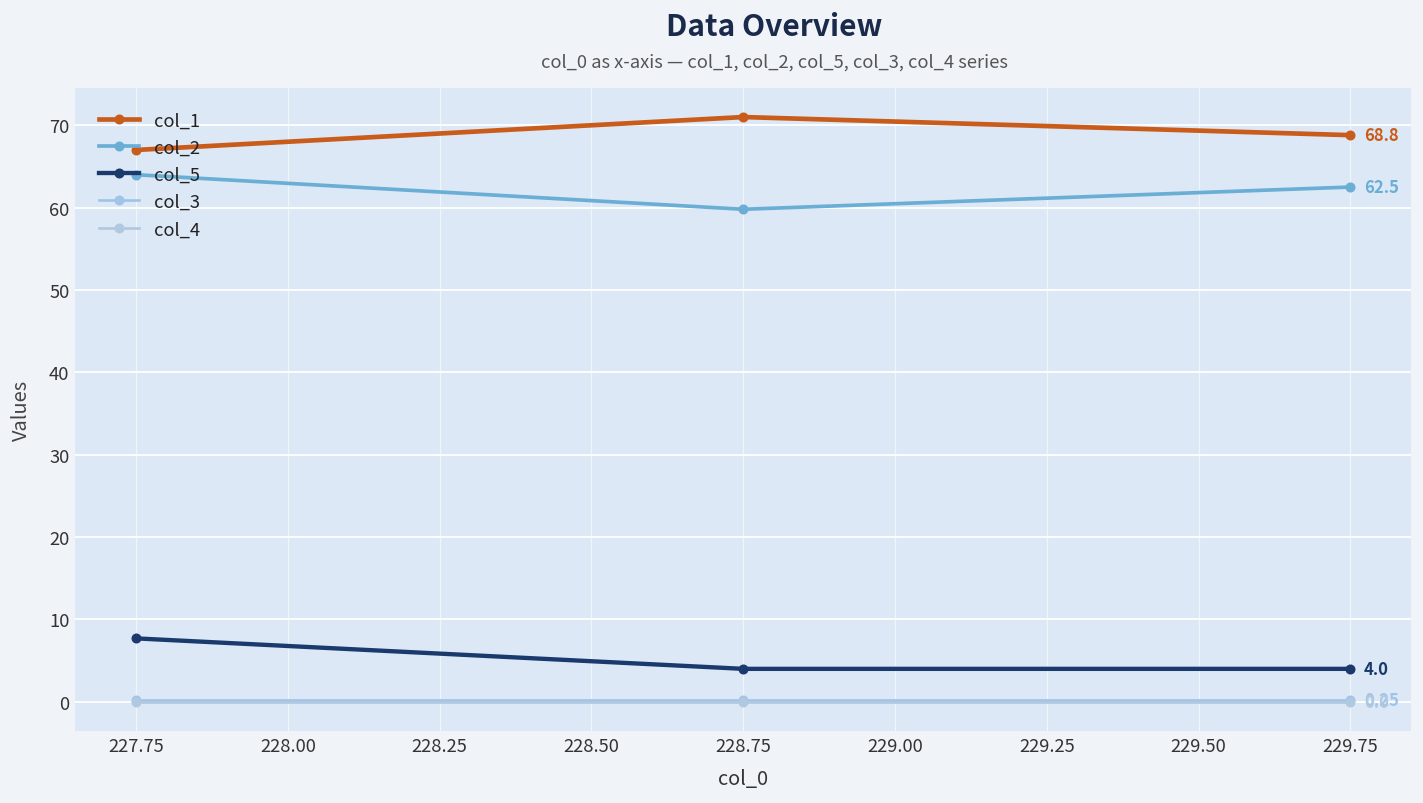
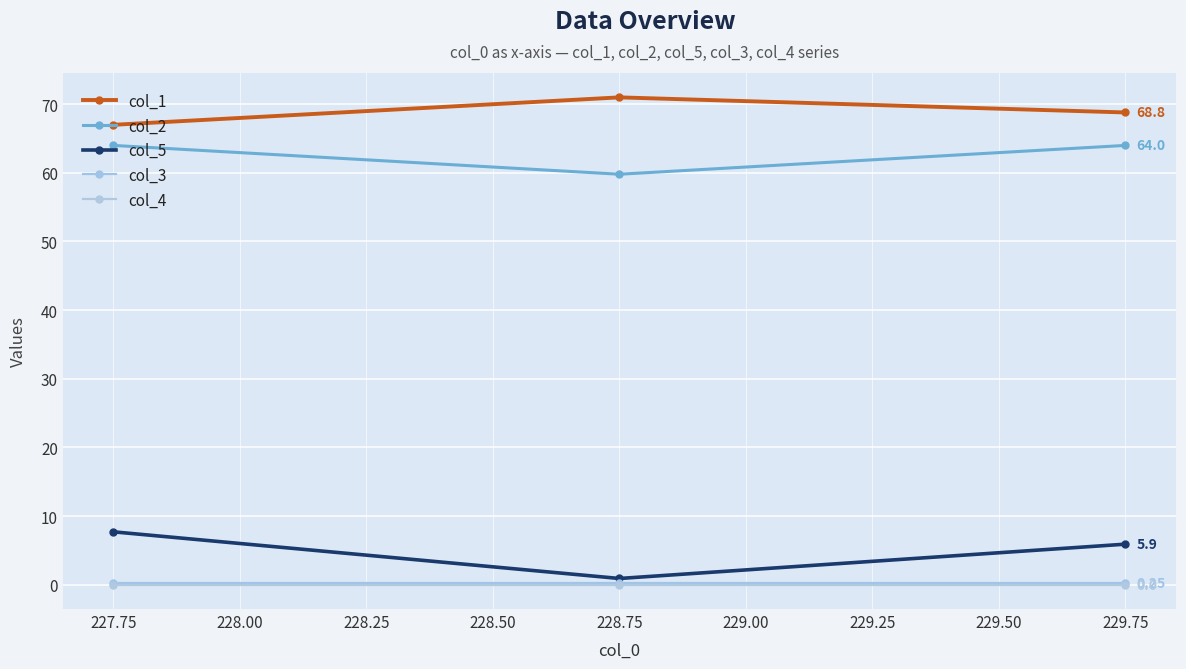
col_5, 228.75: 4 -> 1
col_2, 229.75: 62.5 -> 64.0
col_5, 229.75: 4.0 -> 5.9
